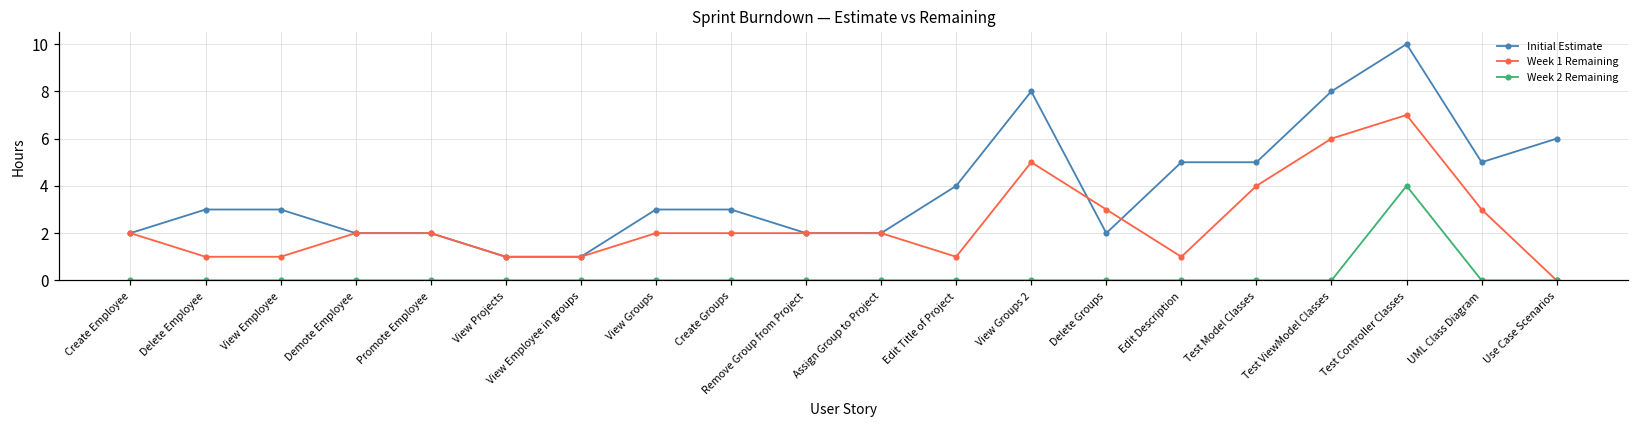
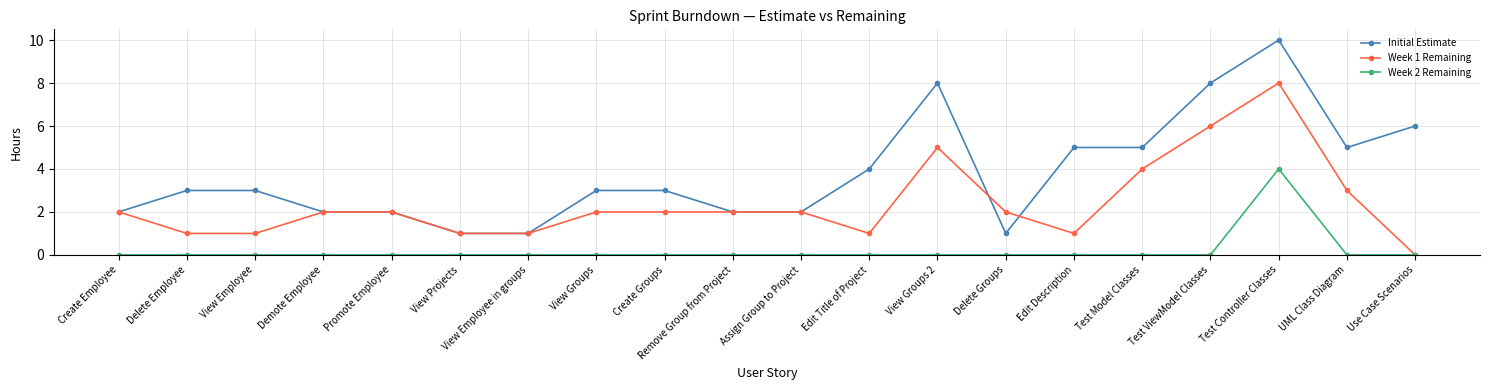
Initial Estimate, Delete Groups: 2 -> 1
Week 1 Remaining, Delete Groups: 3 -> 2
Week 1 Remaining, Test Controller Classes: 7 -> 8
